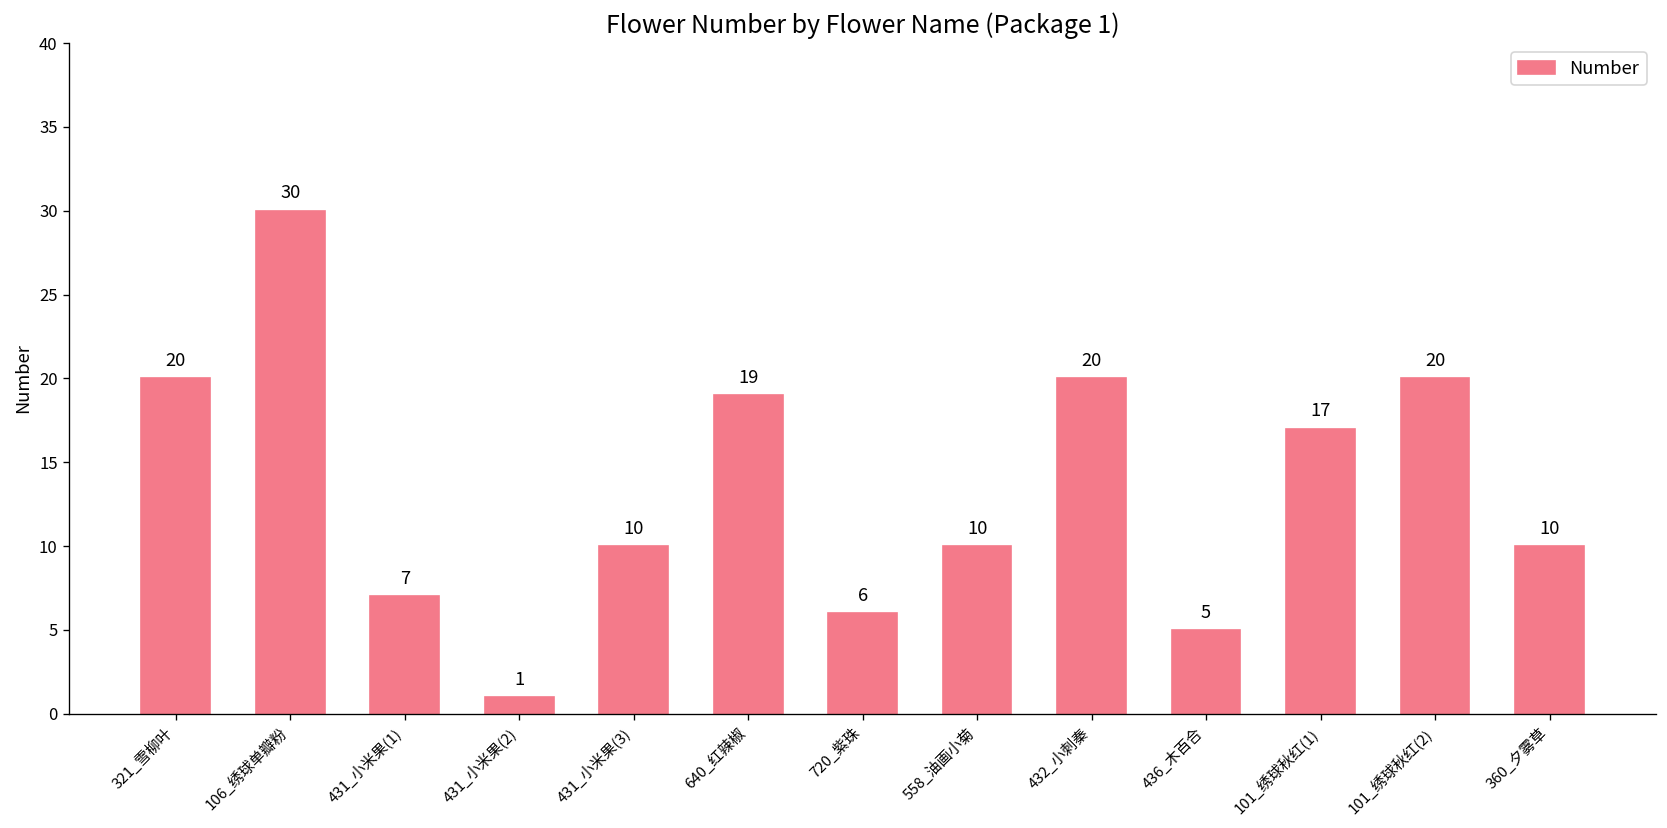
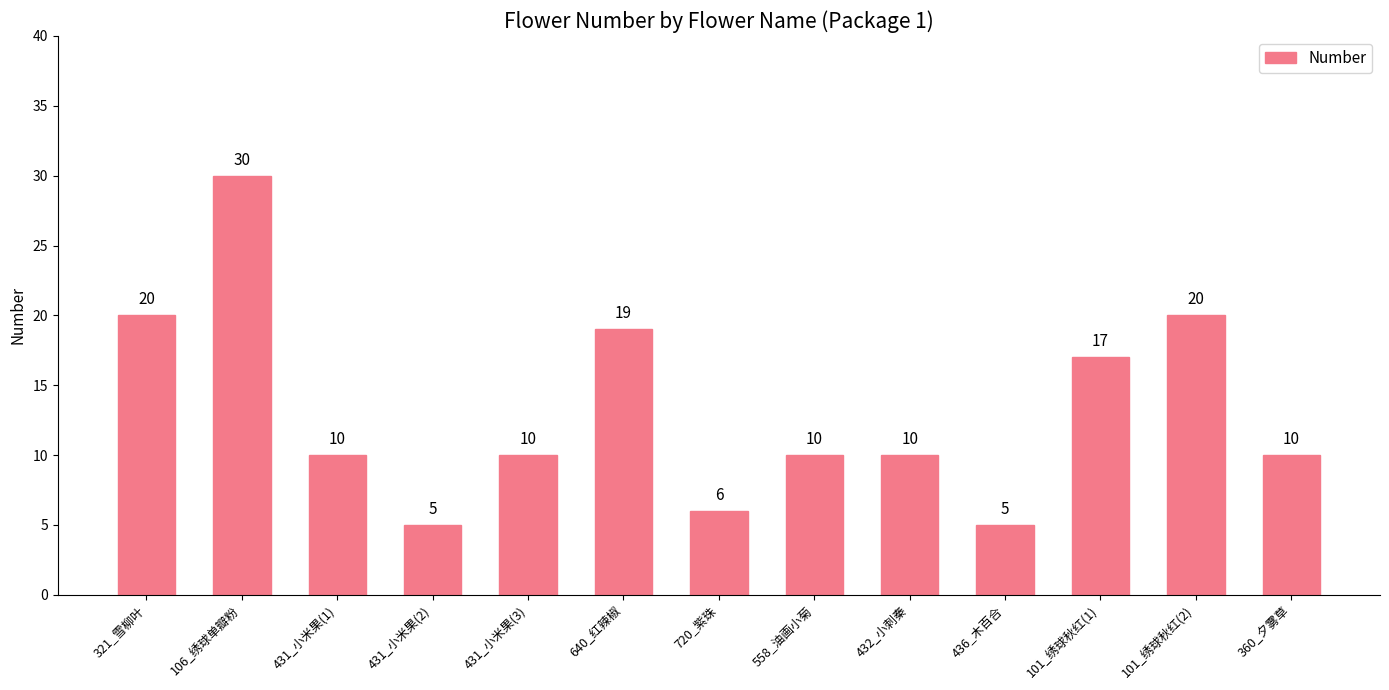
431_小米果(1): 7 -> 10
431_小米果(2): 1 -> 5
432_小刺秦: 20 -> 10
